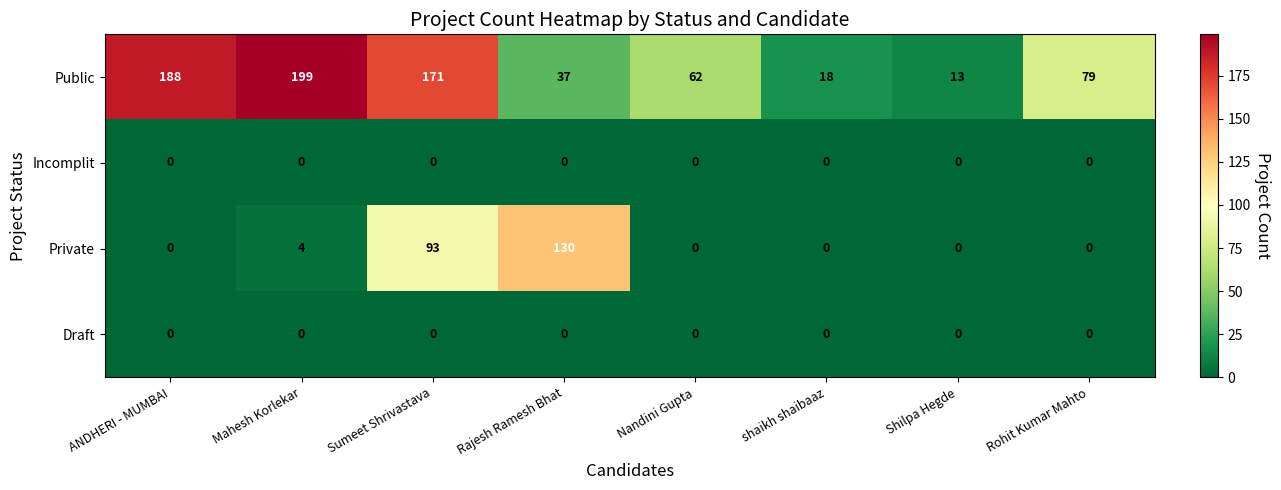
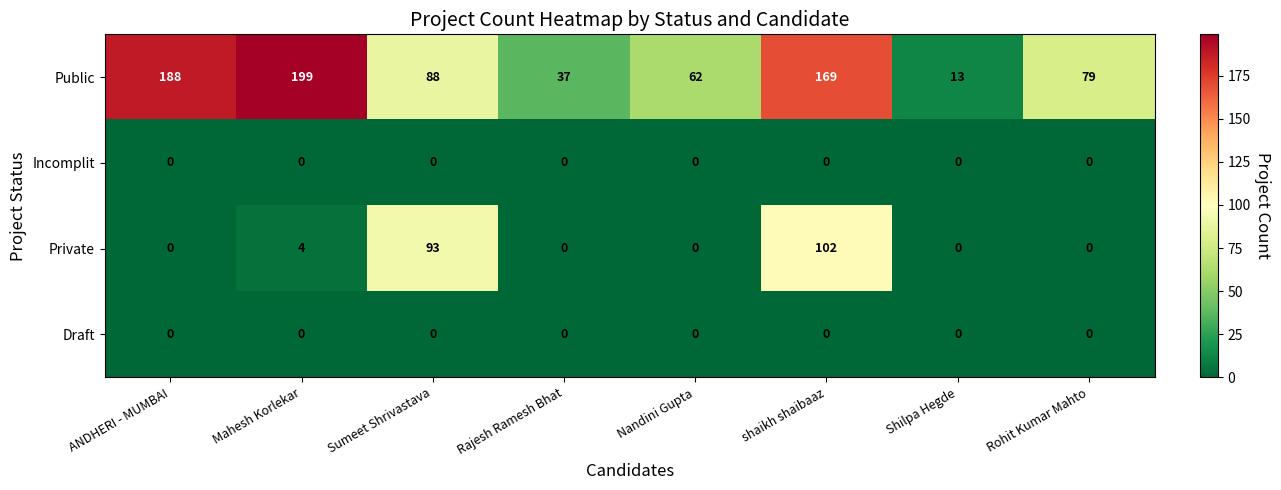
Public, Sumeet Shrivastava: 171 -> 88
Public, shaikh shaibaaz: 18 -> 169
Private, Rajesh Ramesh Bhat: 130 -> 0
Private, shaikh shaibaaz: 0 -> 102
